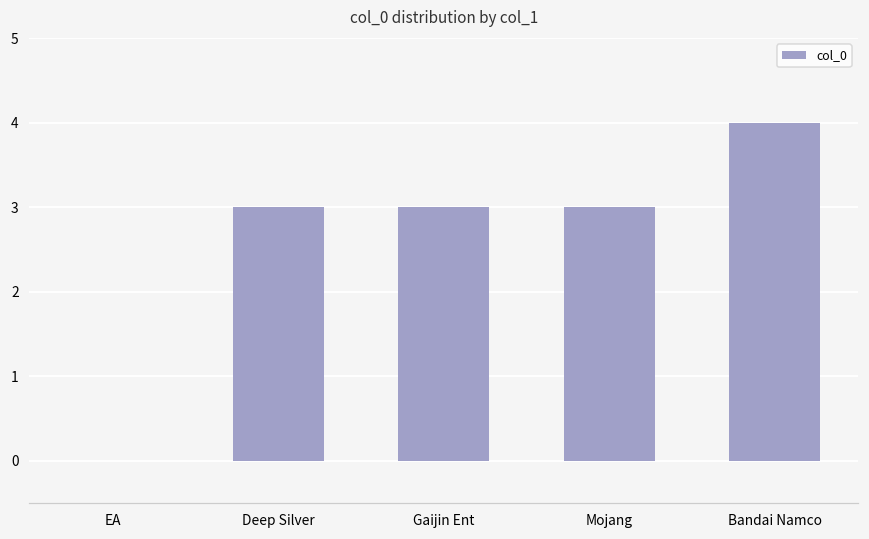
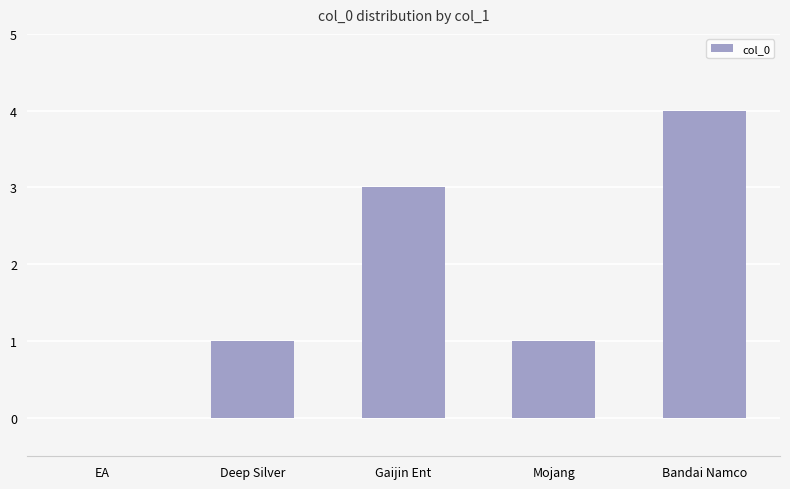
Deep Silver: 3 -> 1
Mojang: 3 -> 1
